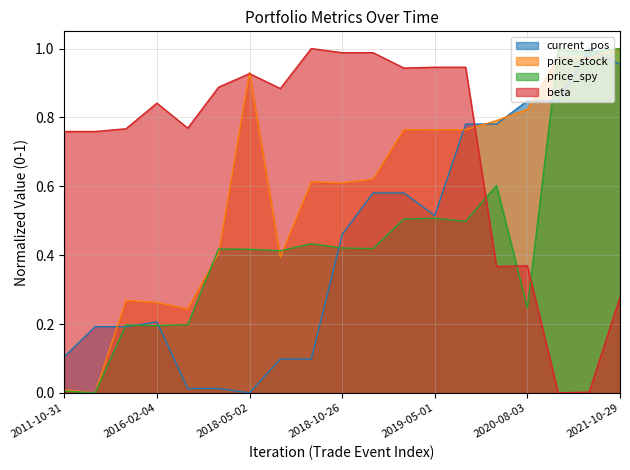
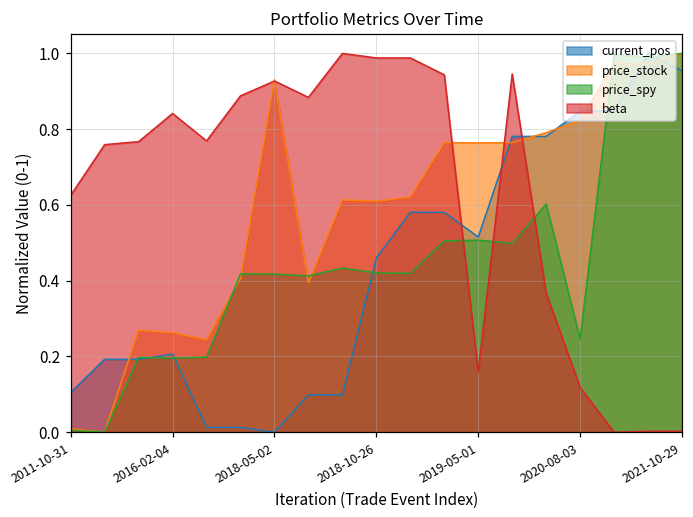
beta, 2011-10-31: 0.76 -> 0.63
beta, 2019-05-01: 0.95 -> 0.16
beta, 2020-08-03: 0.37 -> 0.12
beta, 2021-10-29: 0.28 -> 0.00
